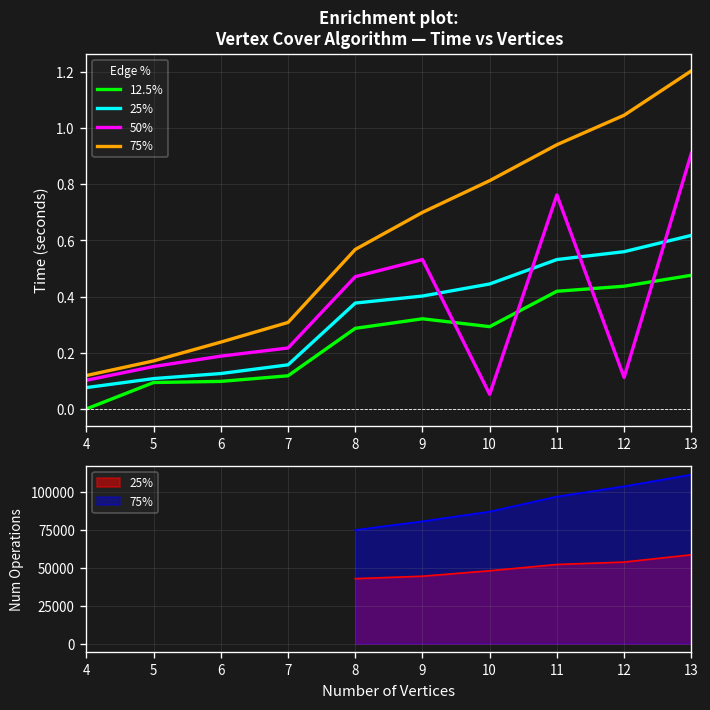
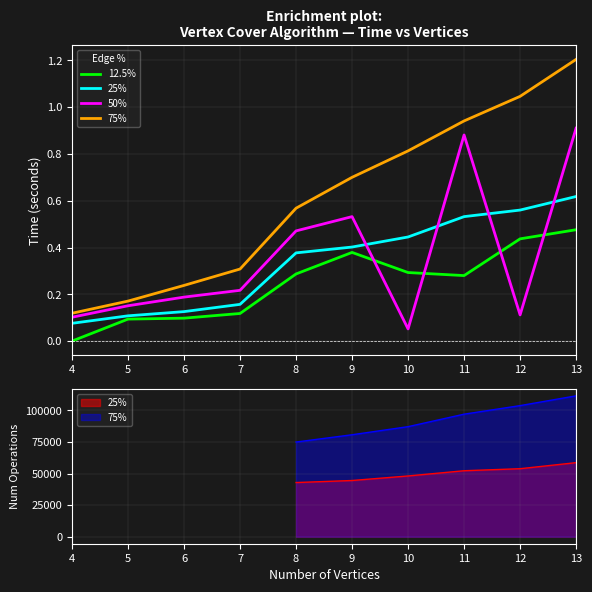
Enrichment plot: Vertex Cover Algorithm — Time vs Vertices, 12.5%, 9: 0.32 -> 0.38
Enrichment plot: Vertex Cover Algorithm — Time vs Vertices, 12.5%, 11: 0.42 -> 0.28
Enrichment plot: Vertex Cover Algorithm — Time vs Vertices, 50%, 11: 0.76 -> 0.88
